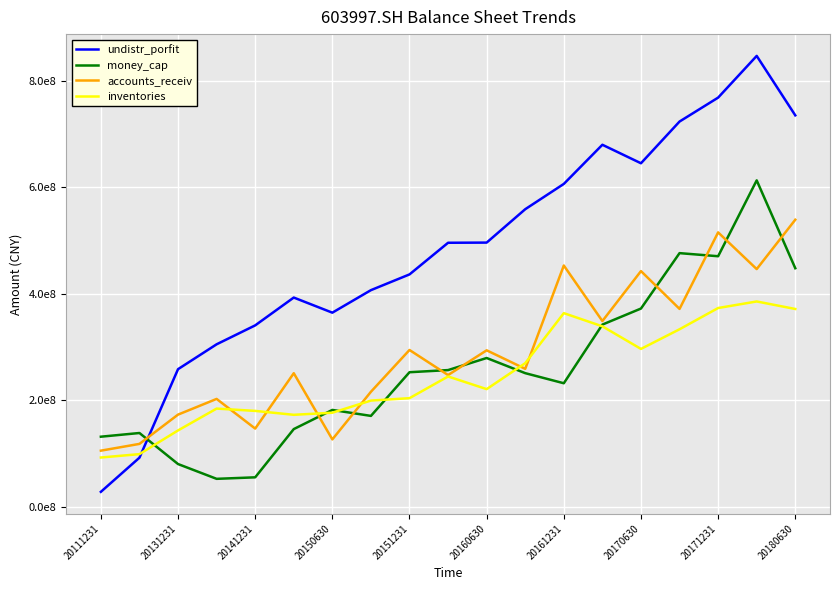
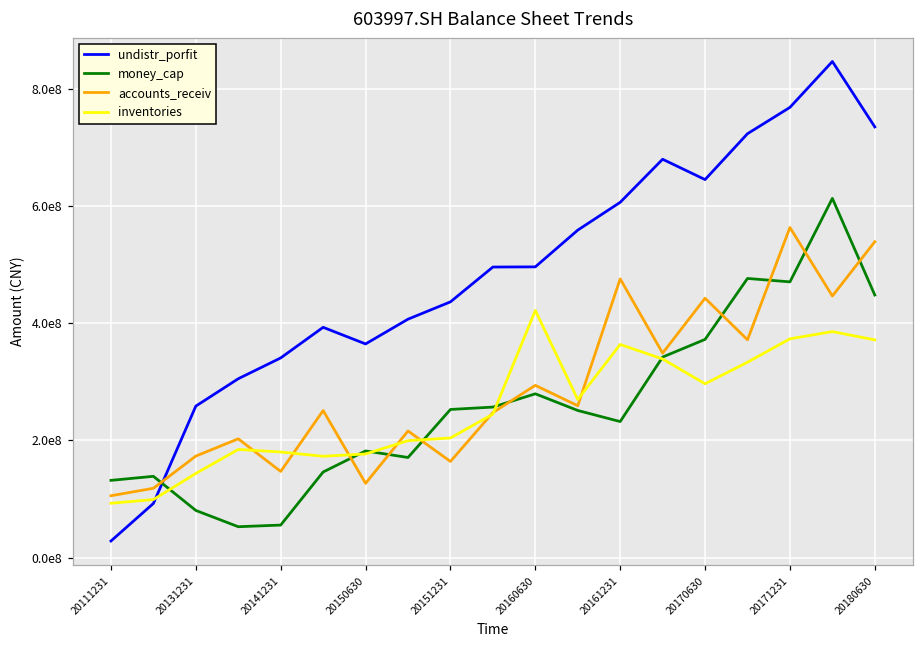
accounts_receiv, 20151231: 290000000 -> 160000000
inventories, 20160630: 220000000 -> 420000000
accounts_receiv, 20161231: 450000000 -> 480000000
accounts_receiv, 20171231: 520000000 -> 560000000
